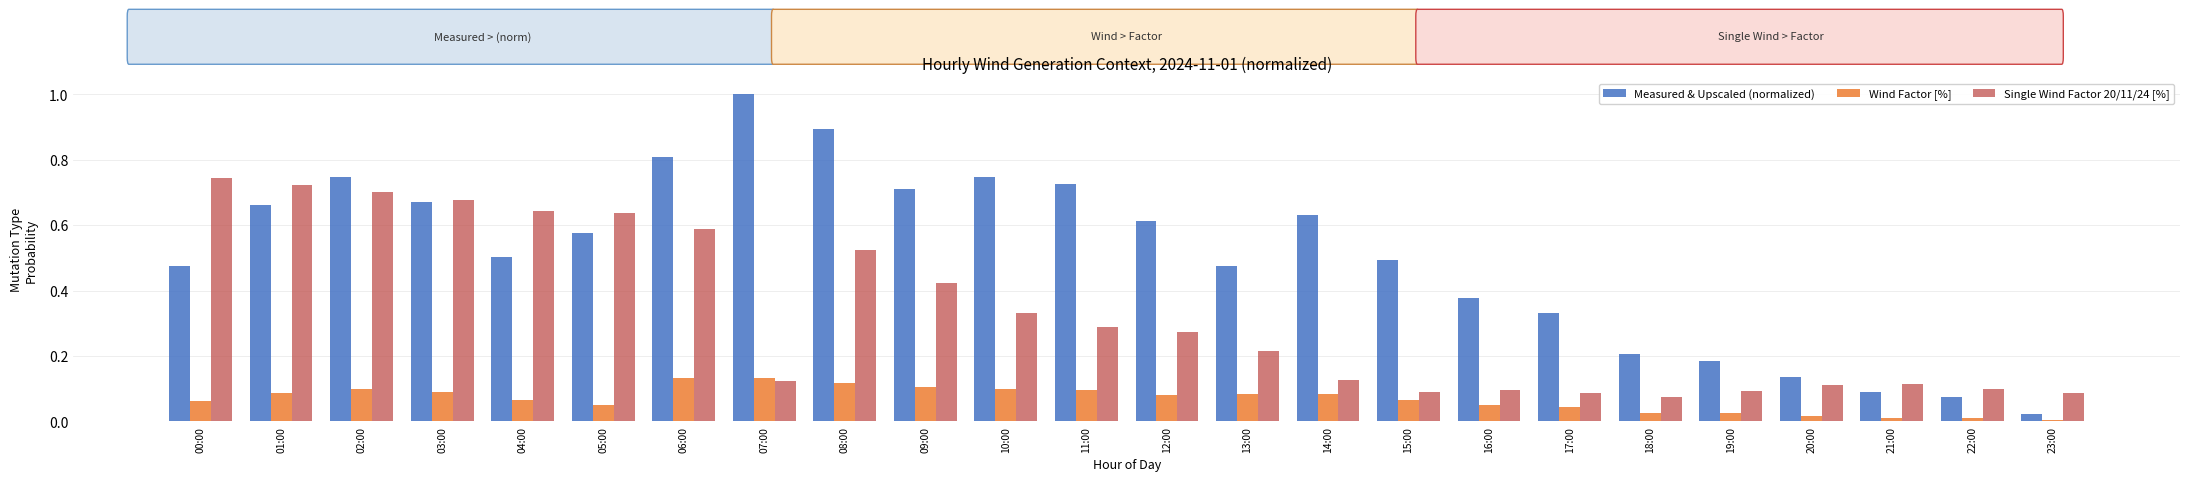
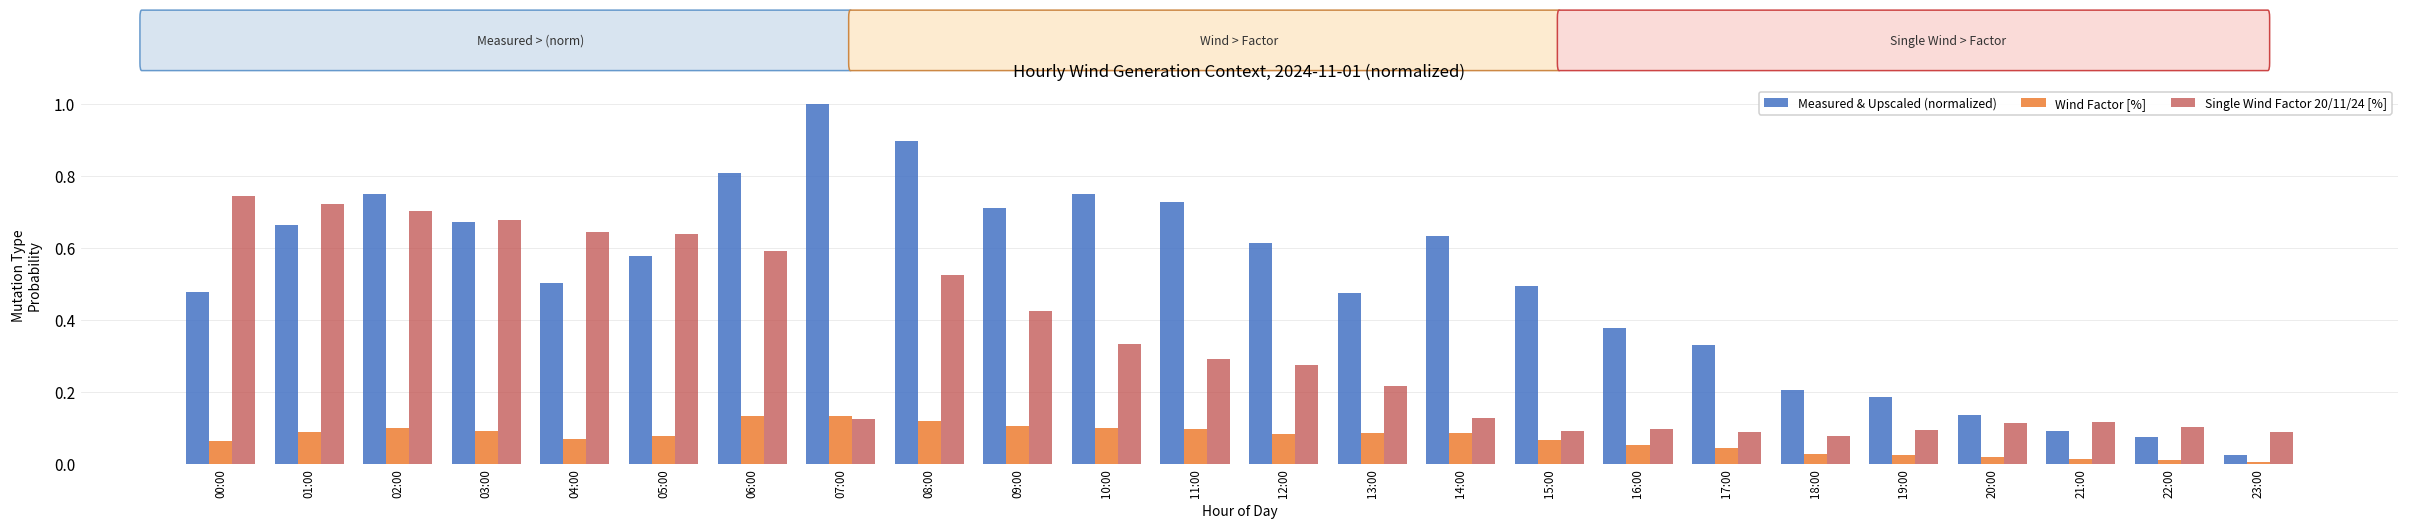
Wind Factor [%], 05:00: 0.05 -> 0.08
